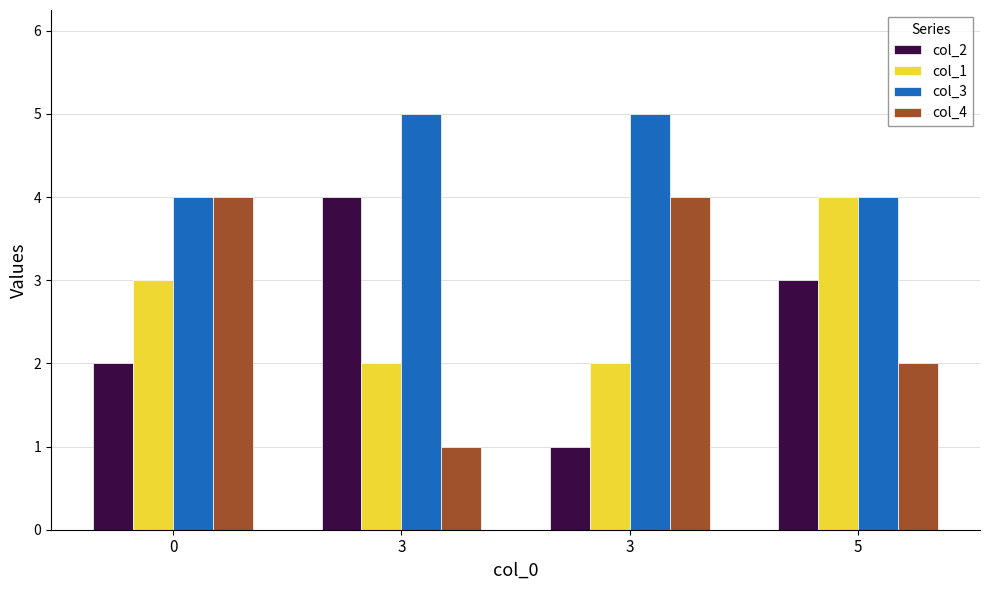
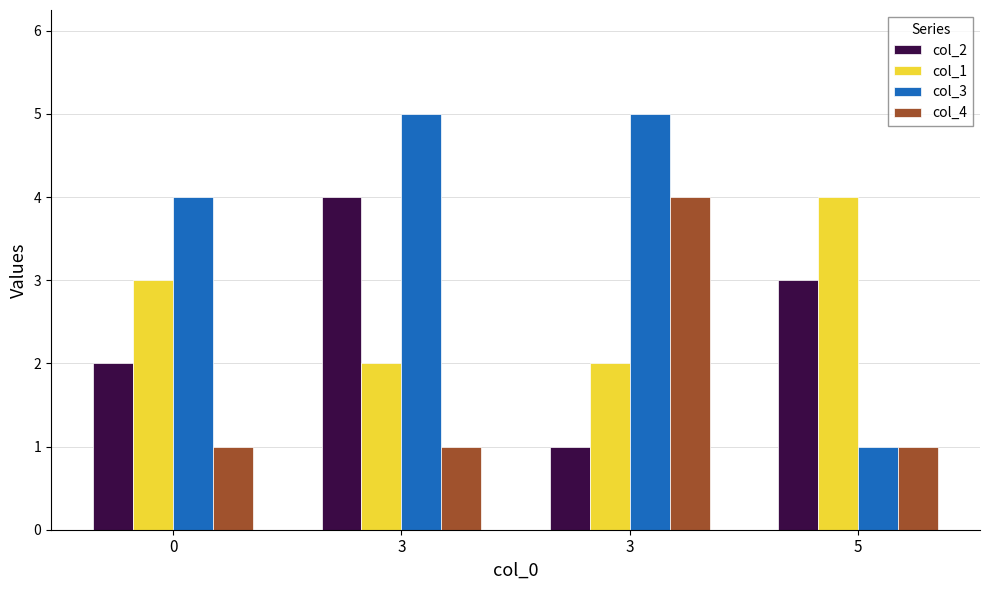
col_4, 0: 4 -> 1
col_3, 5: 4 -> 1
col_4, 5: 2 -> 1
